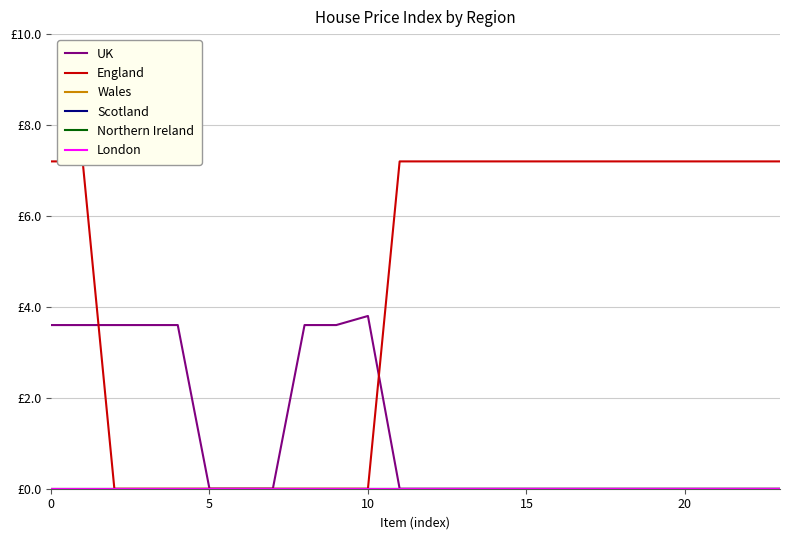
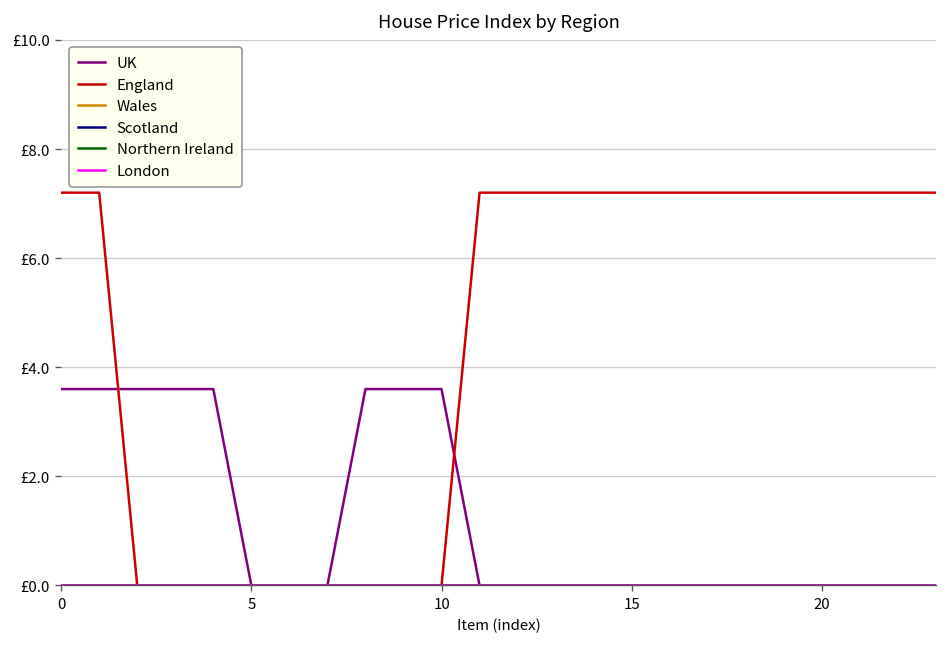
UK, 10: £3.8 -> £3.6
